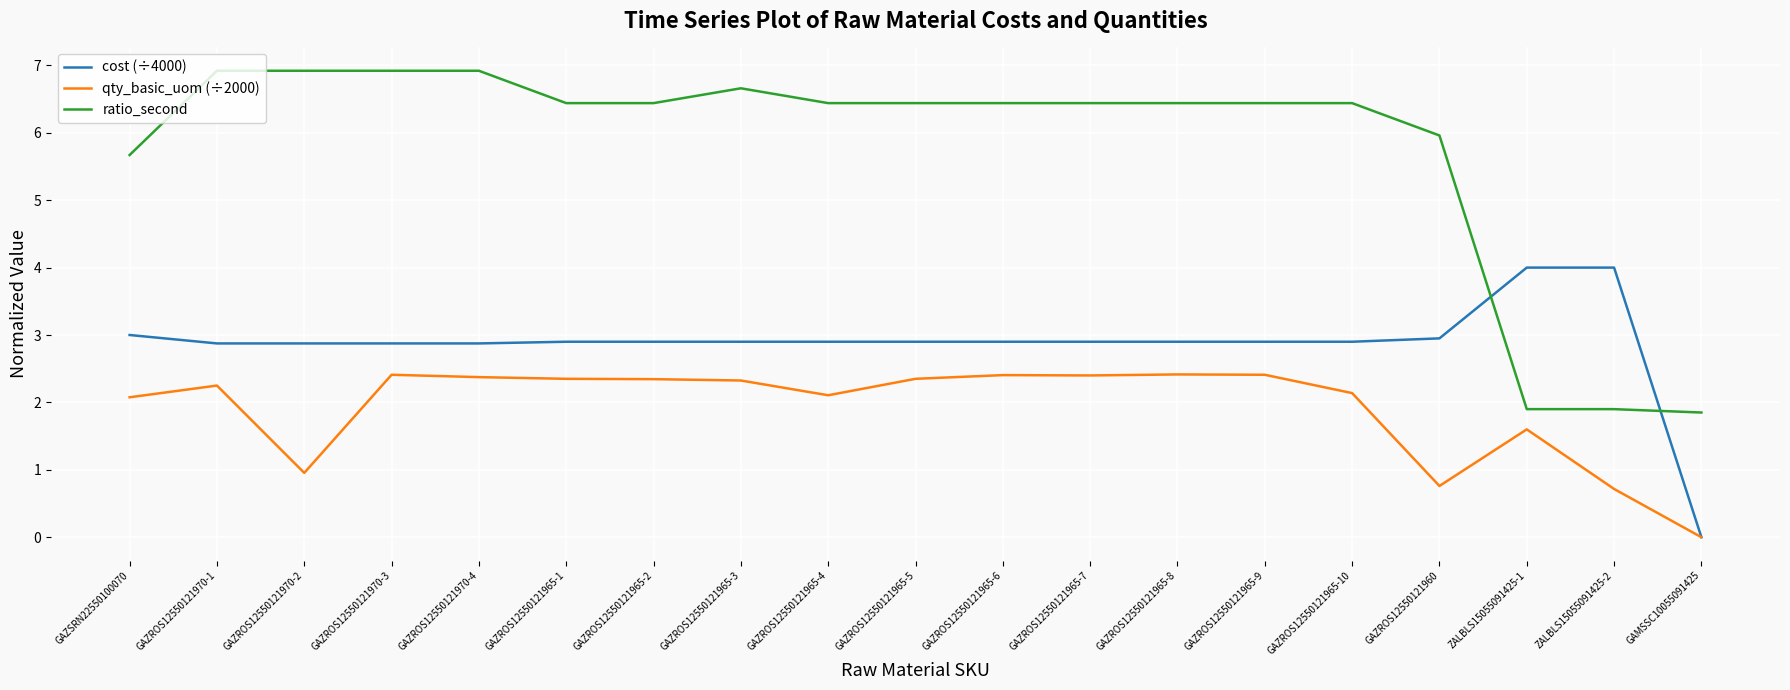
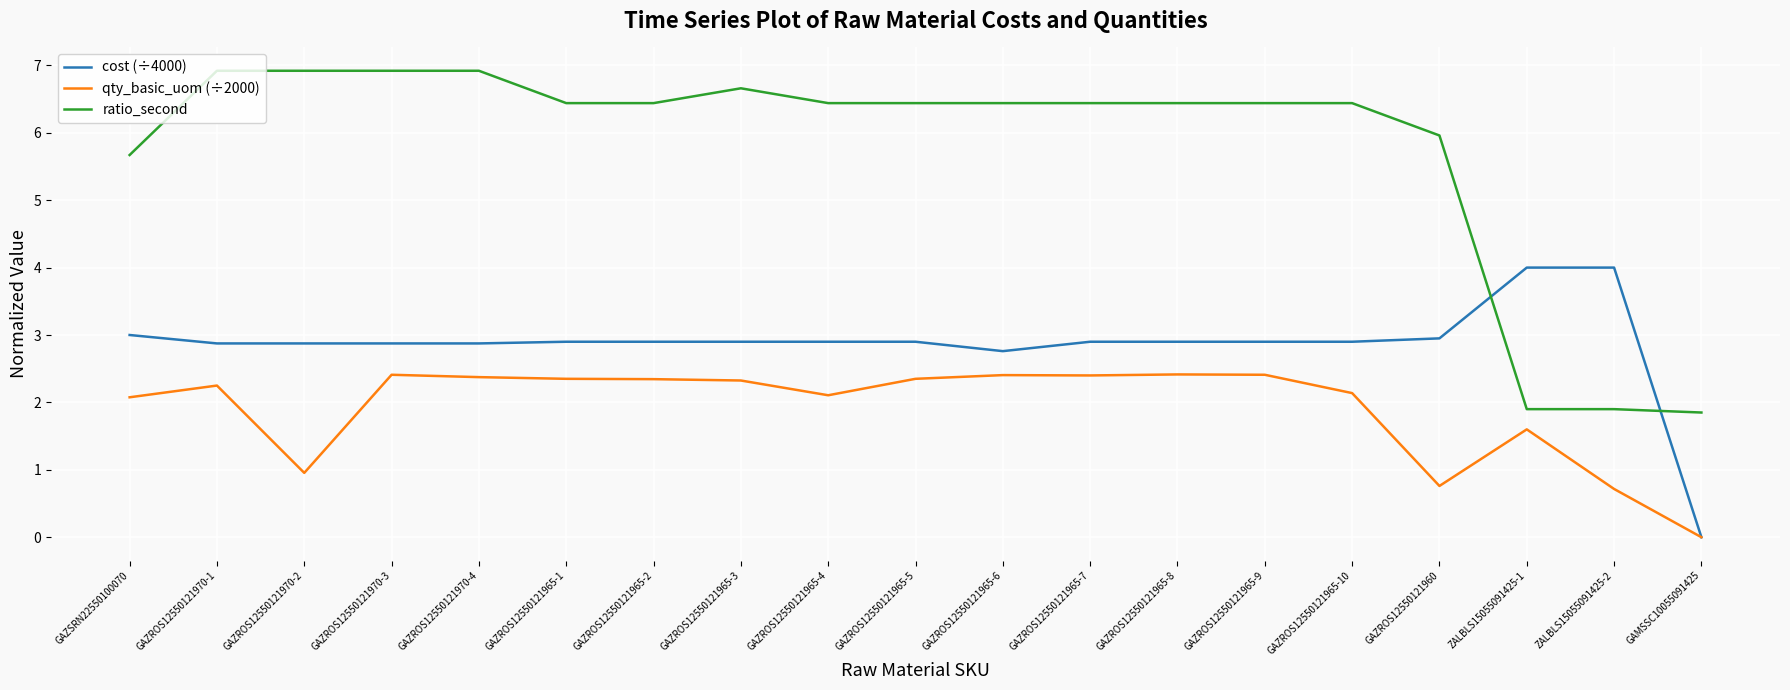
cost (÷4000), GAZROS12550121965-6: 2.9 -> 2.8
